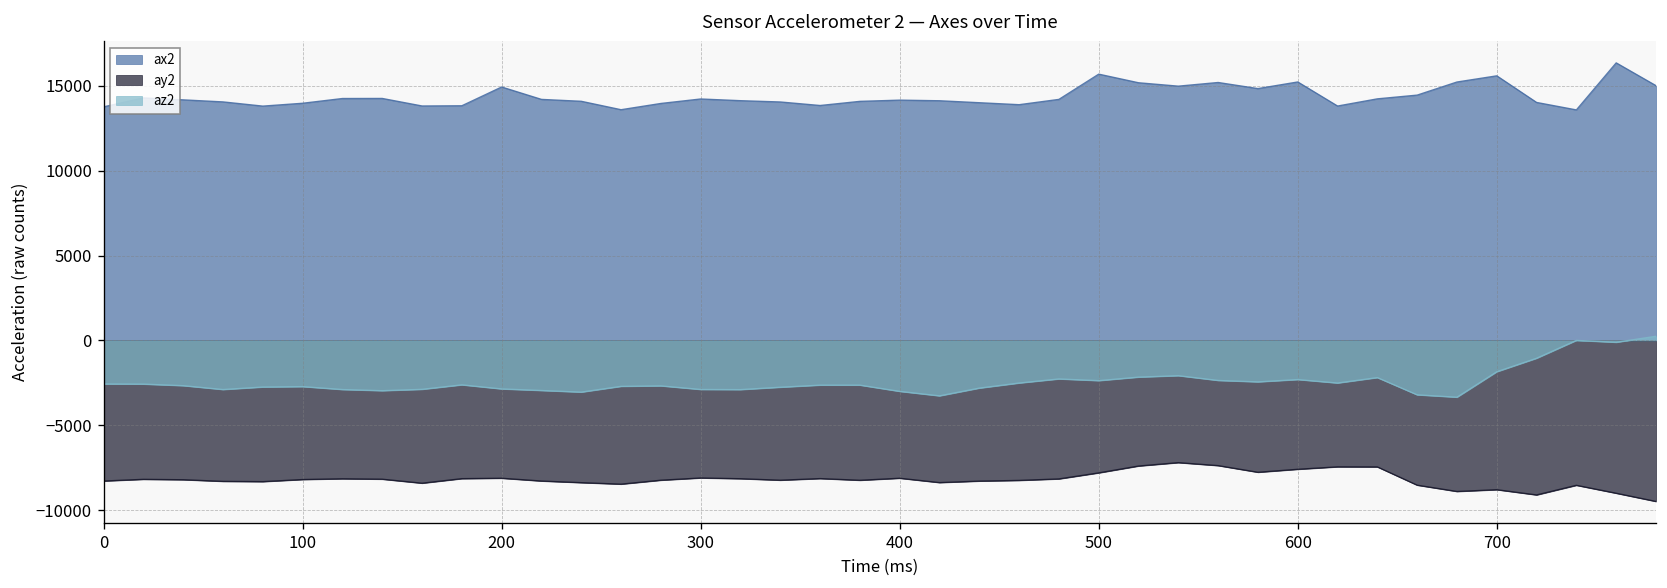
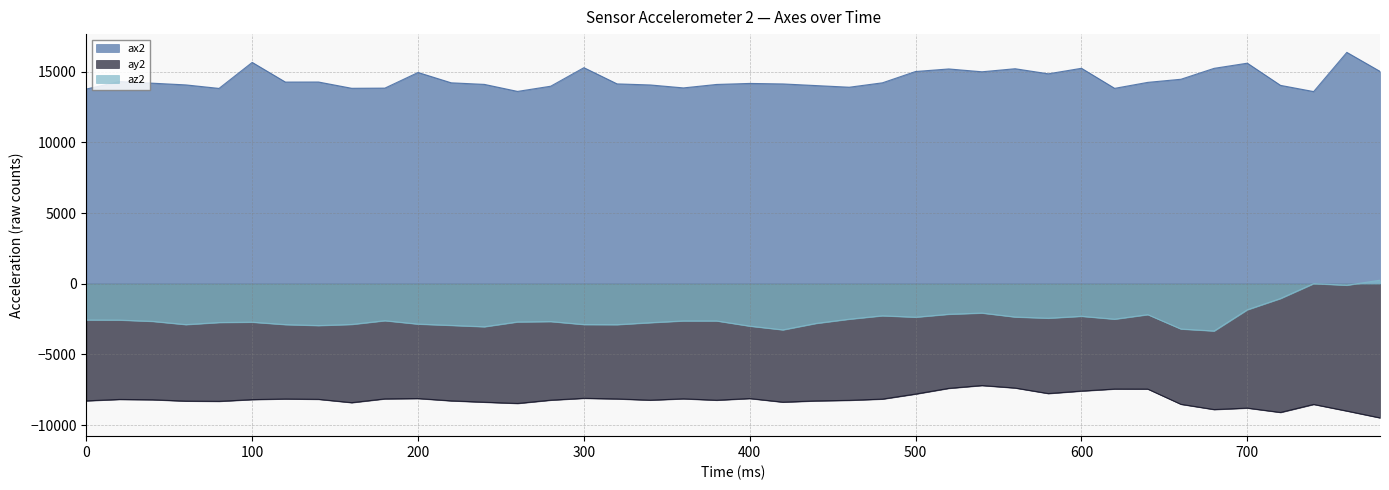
ax2, 100: 14000 -> 15700
ax2, 300: 14200 -> 15300
ax2, 500: 15700 -> 15000
